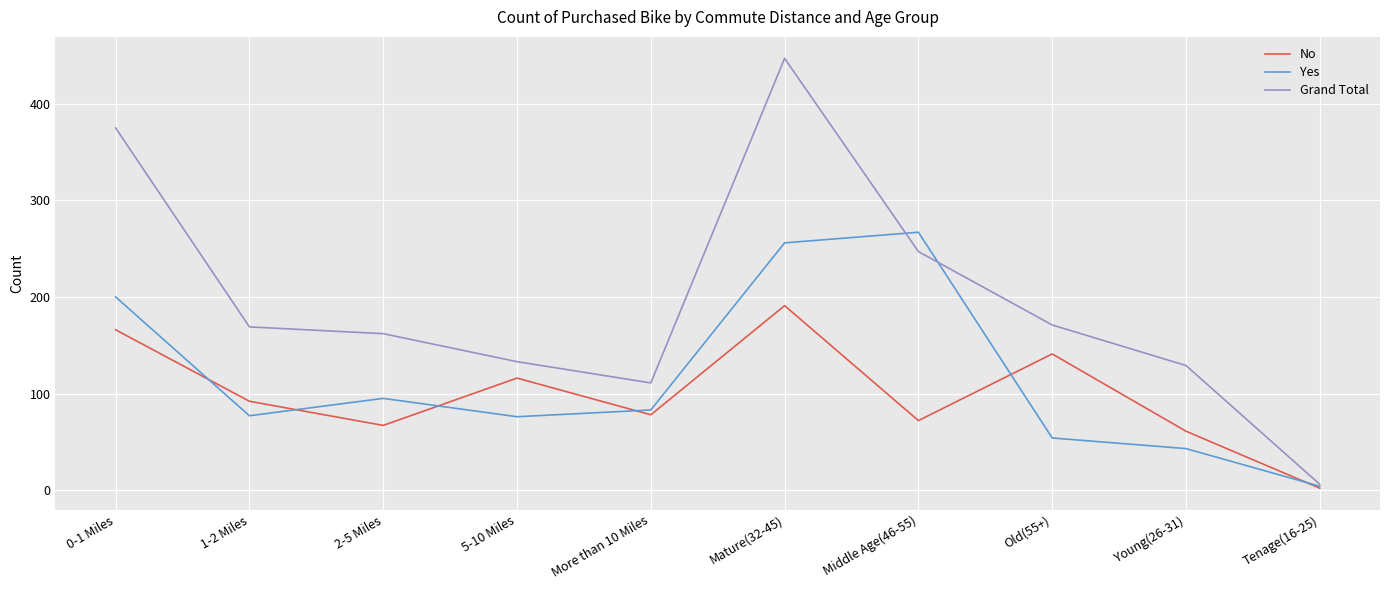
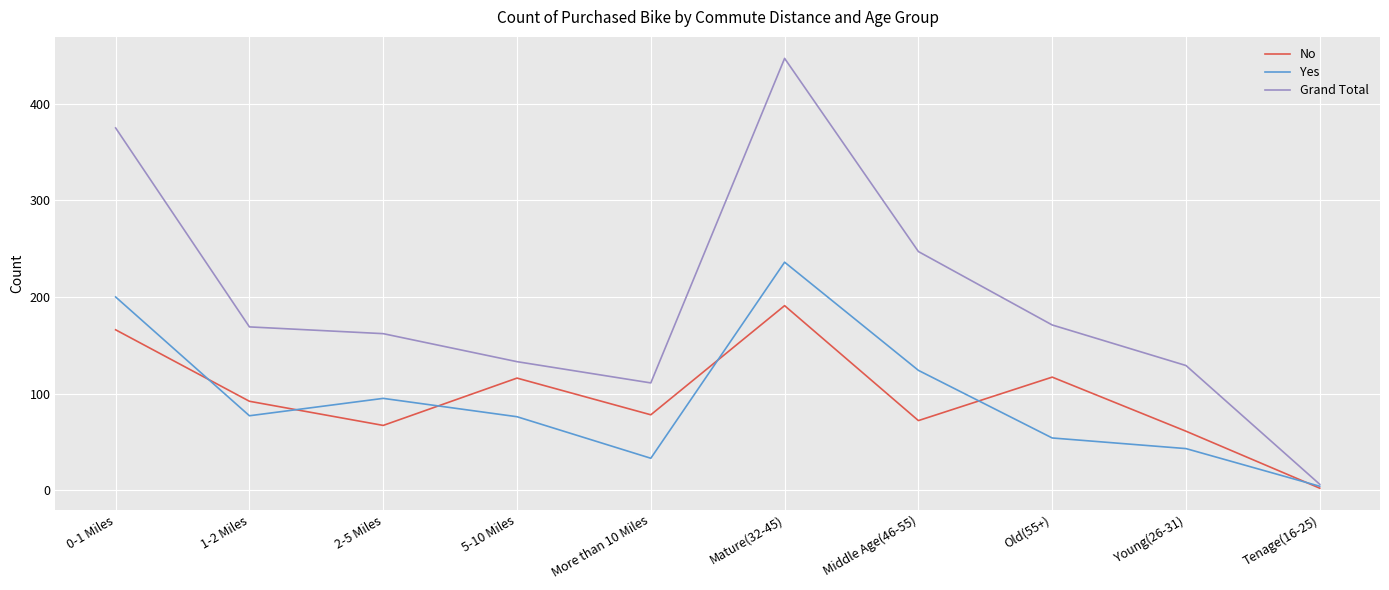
Yes, More than 10 Miles: 80 -> 30
Yes, Mature(32-45): 260 -> 240
Yes, Middle Age(46-55): 270 -> 120
No, Old(55+): 140 -> 120
